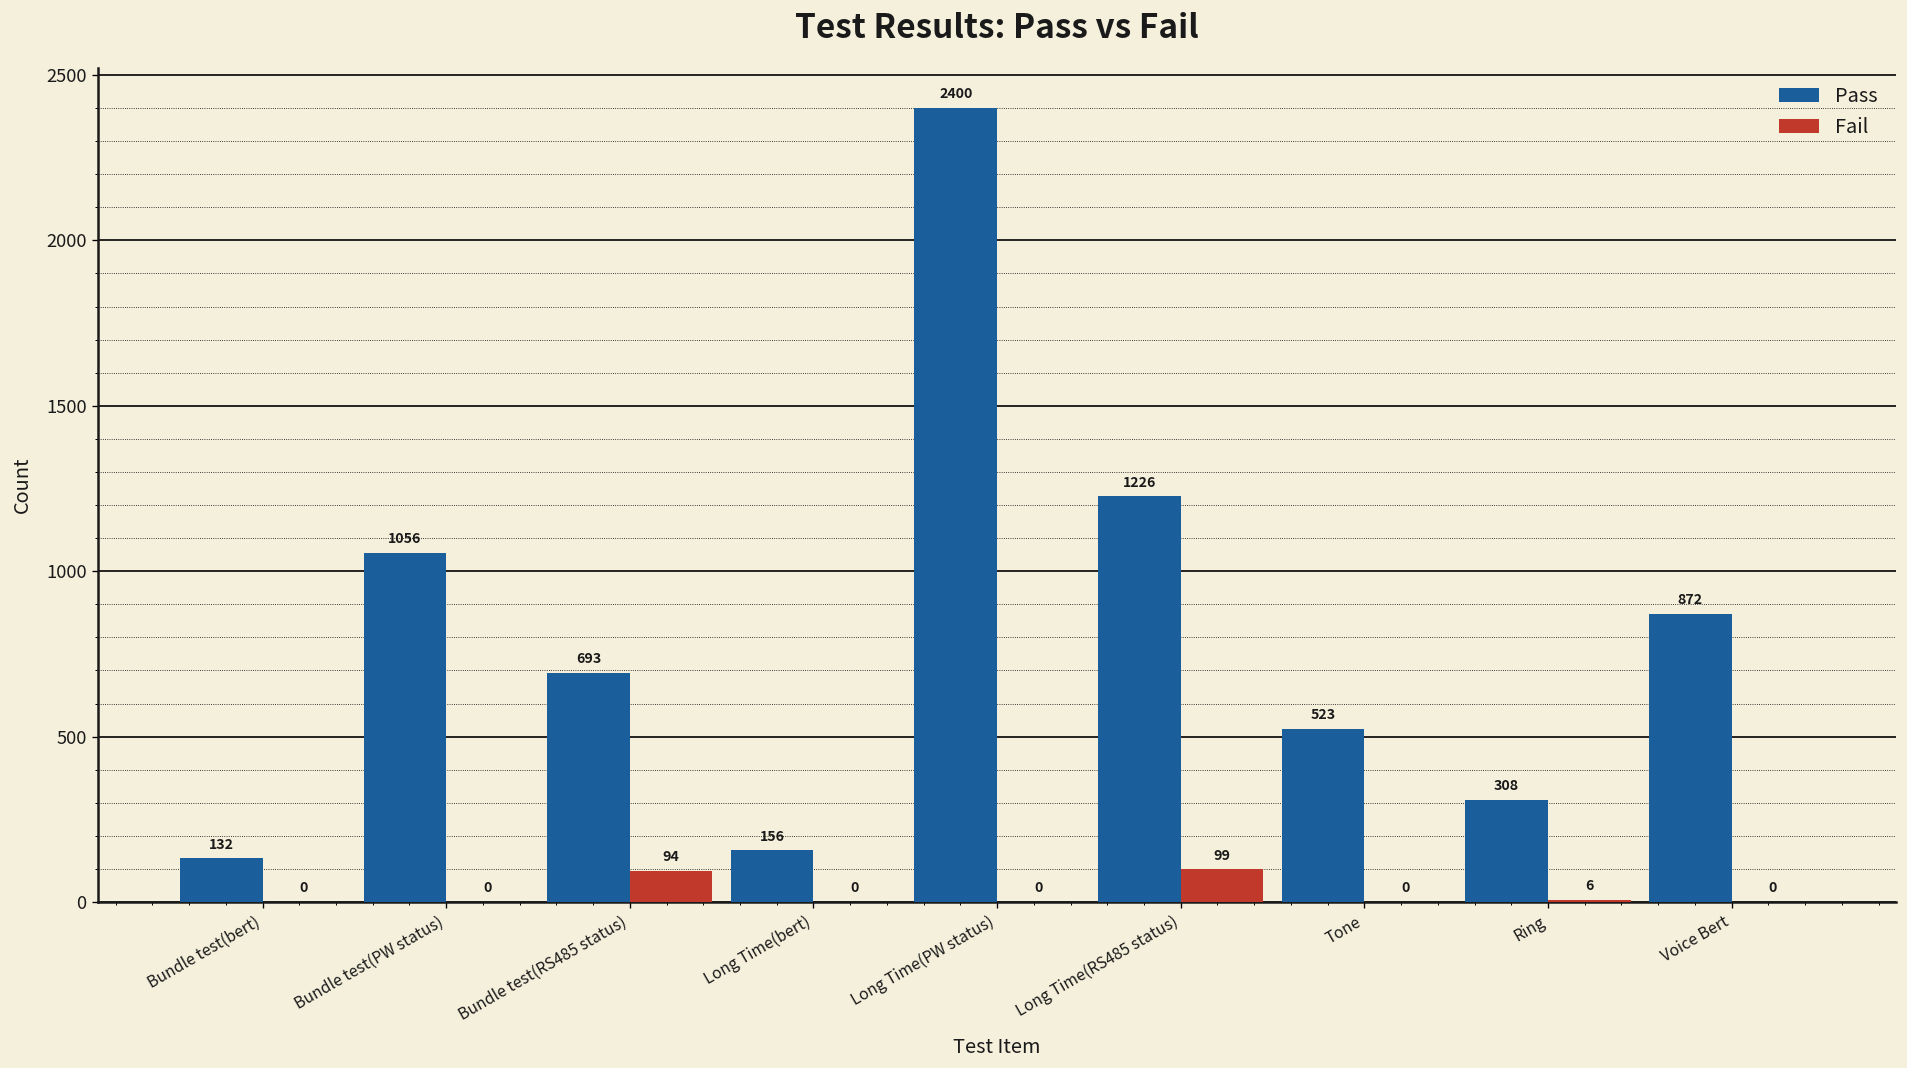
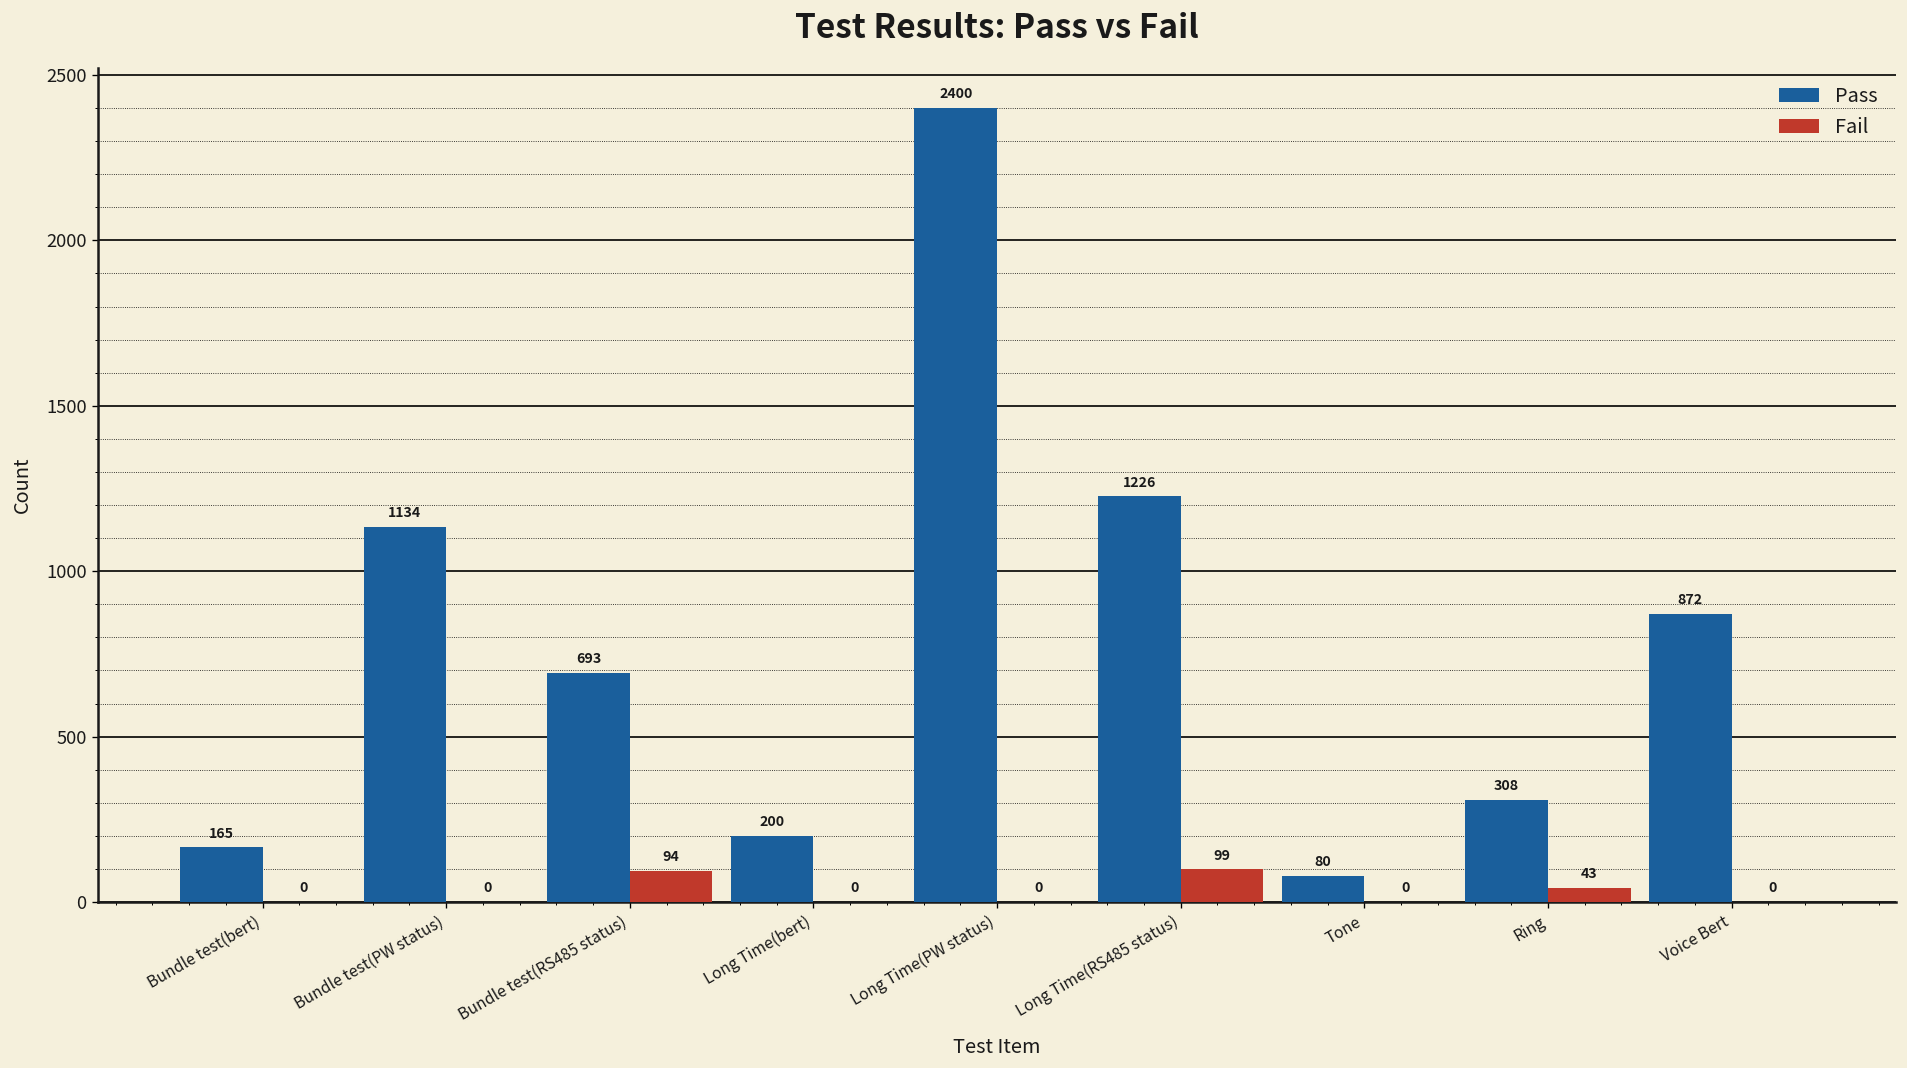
Pass, Bundle test(bert): 132 -> 165
Pass, Bundle test(PW status): 1056 -> 1134
Pass, Long Time(bert): 156 -> 200
Pass, Tone: 523 -> 80
Fail, Ring: 6 -> 43
